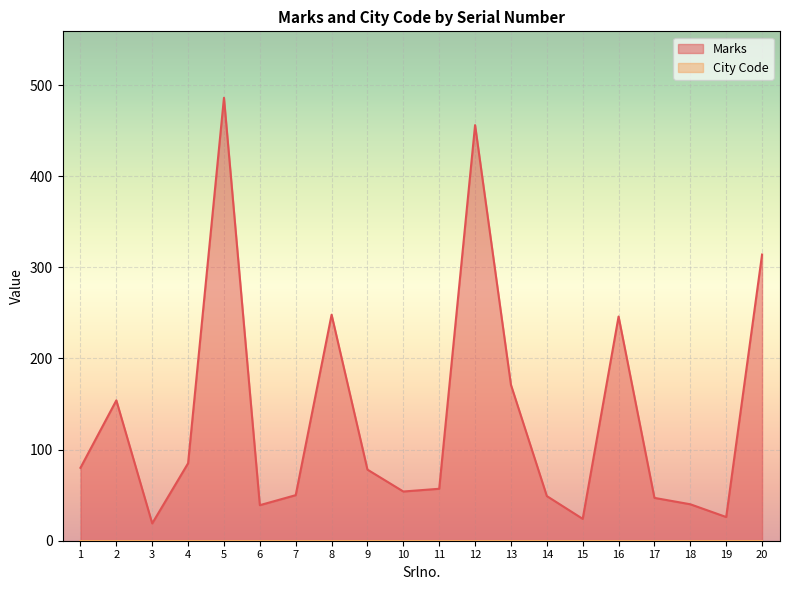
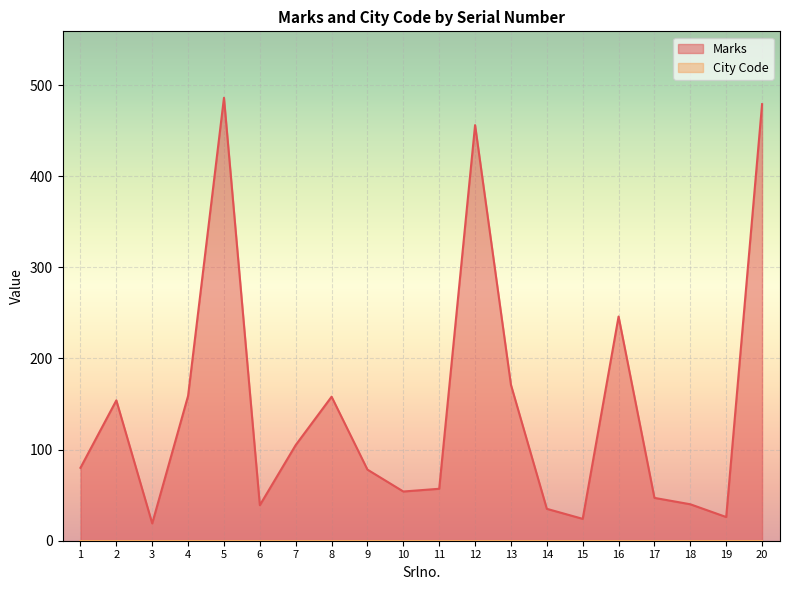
Marks, 4: 90 -> 160
Marks, 7: 50 -> 110
Marks, 8: 250 -> 160
Marks, 14: 50 -> 40
Marks, 20: 310 -> 480
